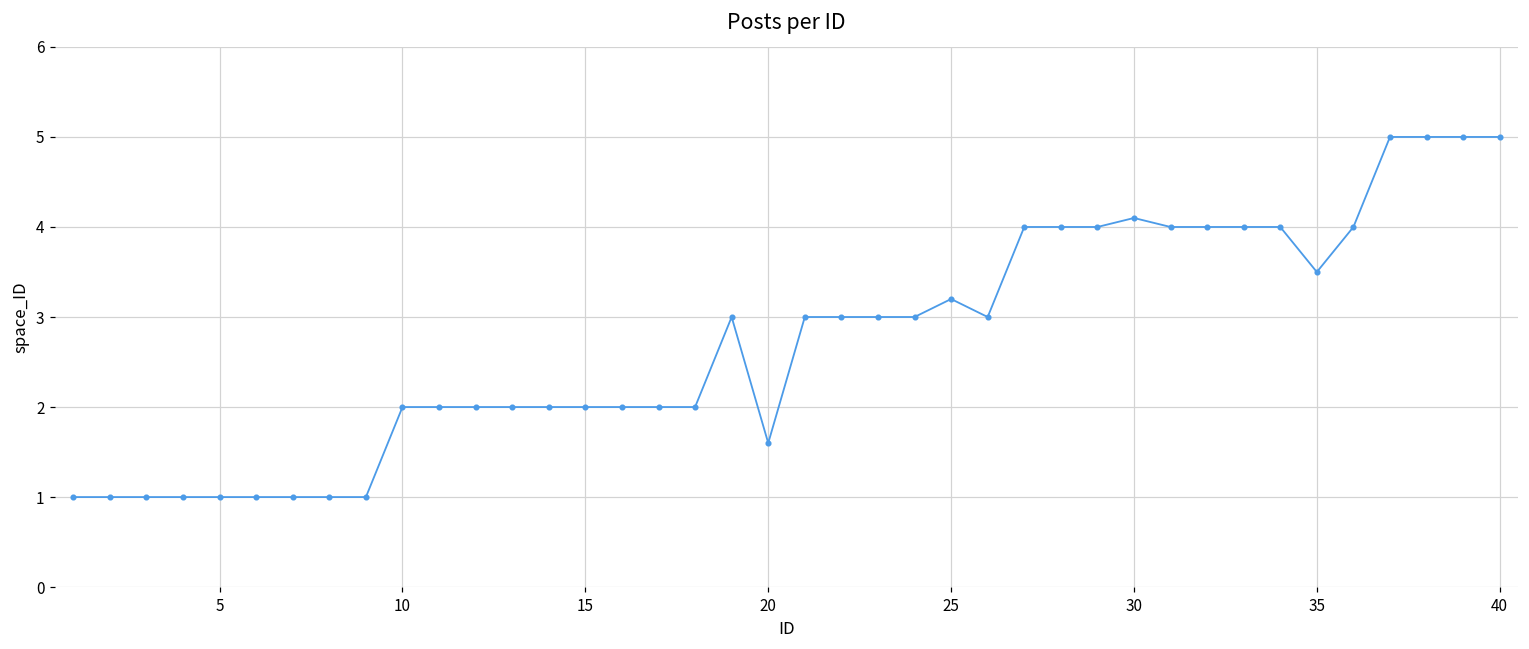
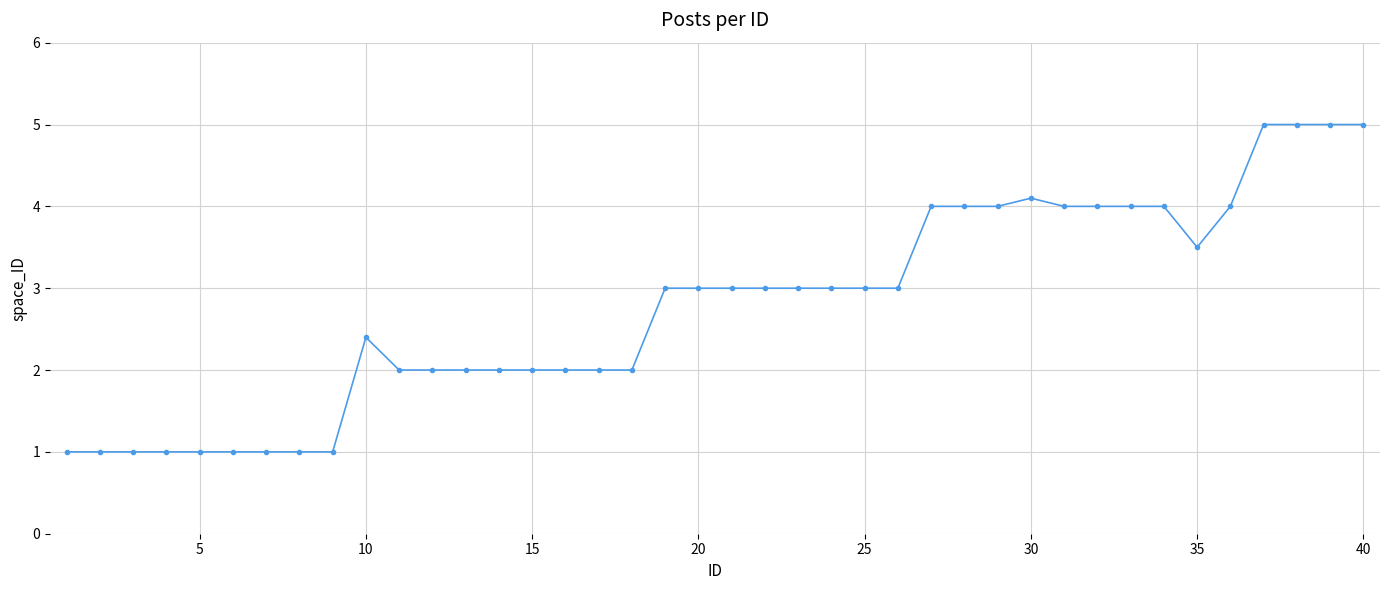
10: 2.0 -> 2.4
20: 1.6 -> 3.0
25: 3.2 -> 3.0
